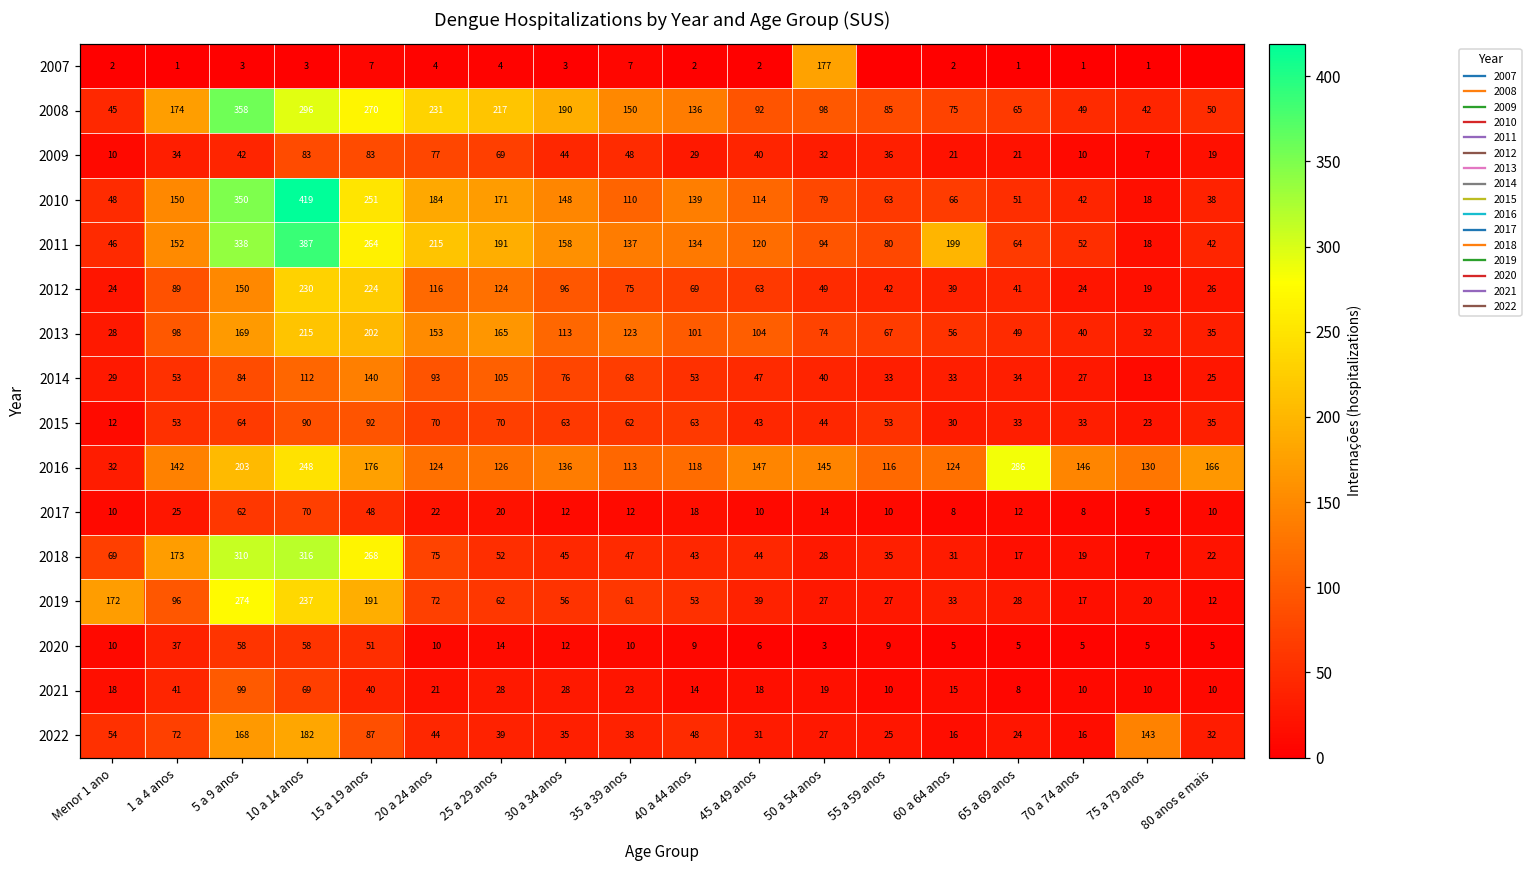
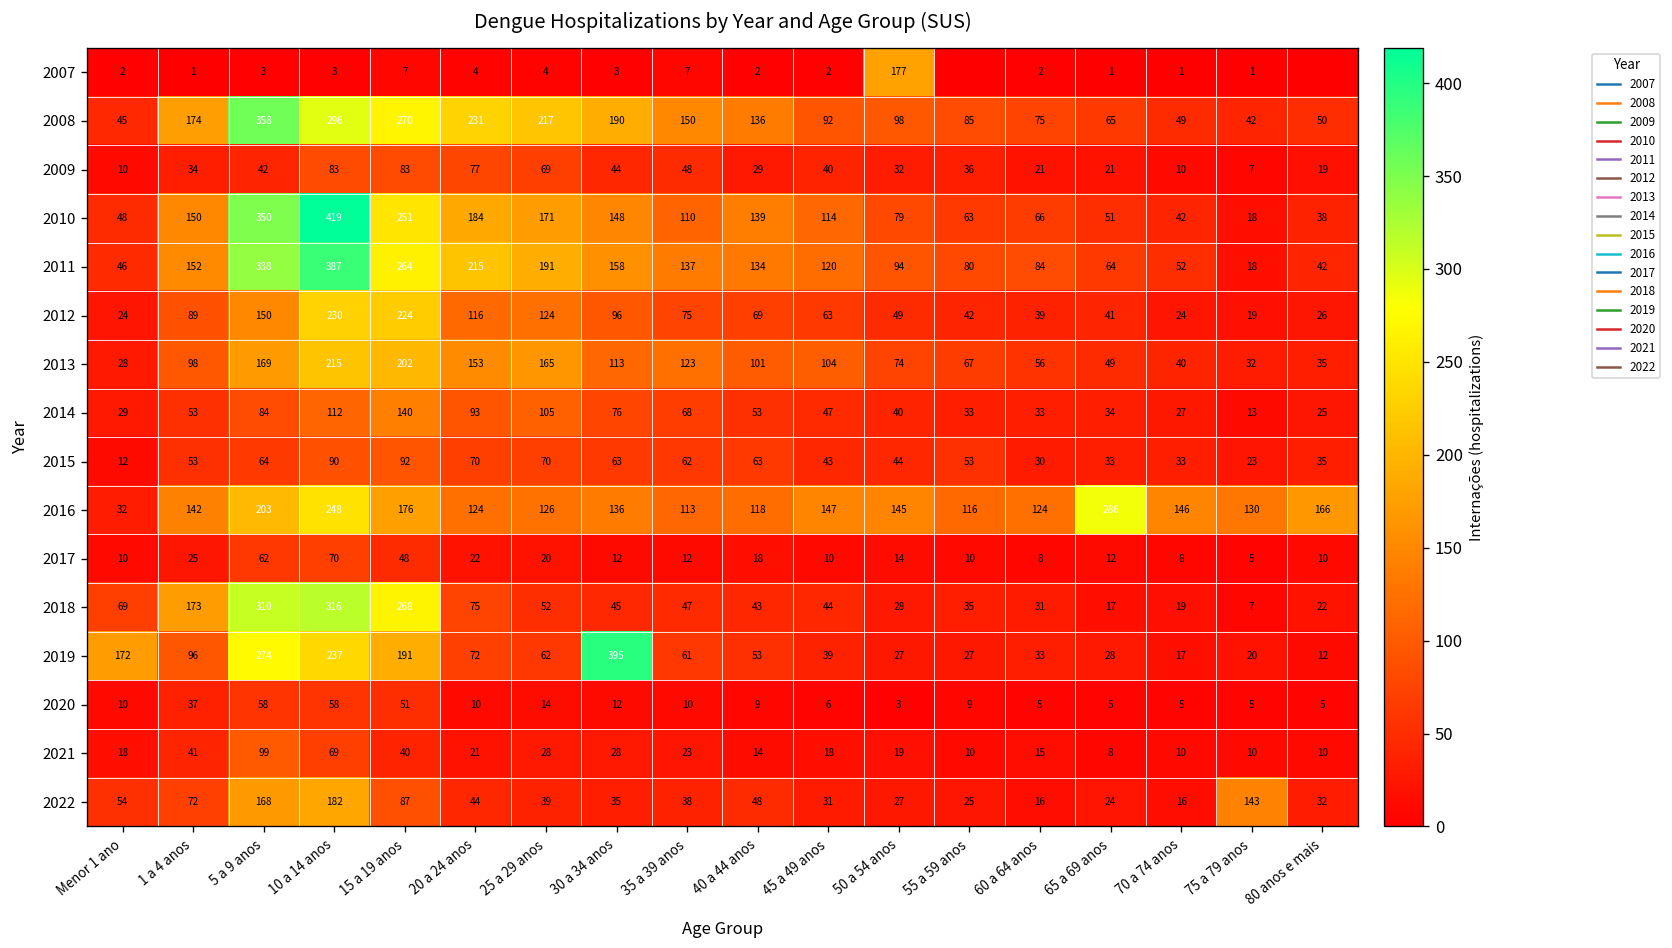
2011, 60 a 64 anos: 199 -> 84
2019, 30 a 34 anos: 56 -> 395
